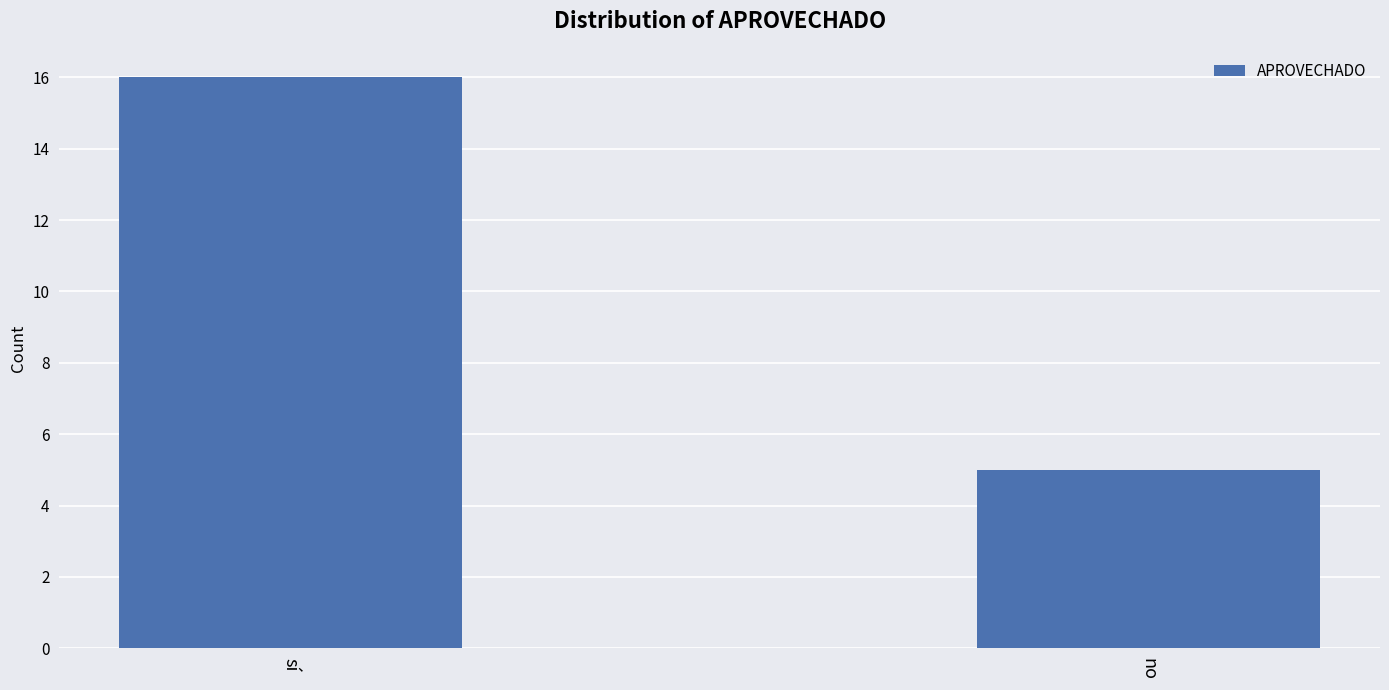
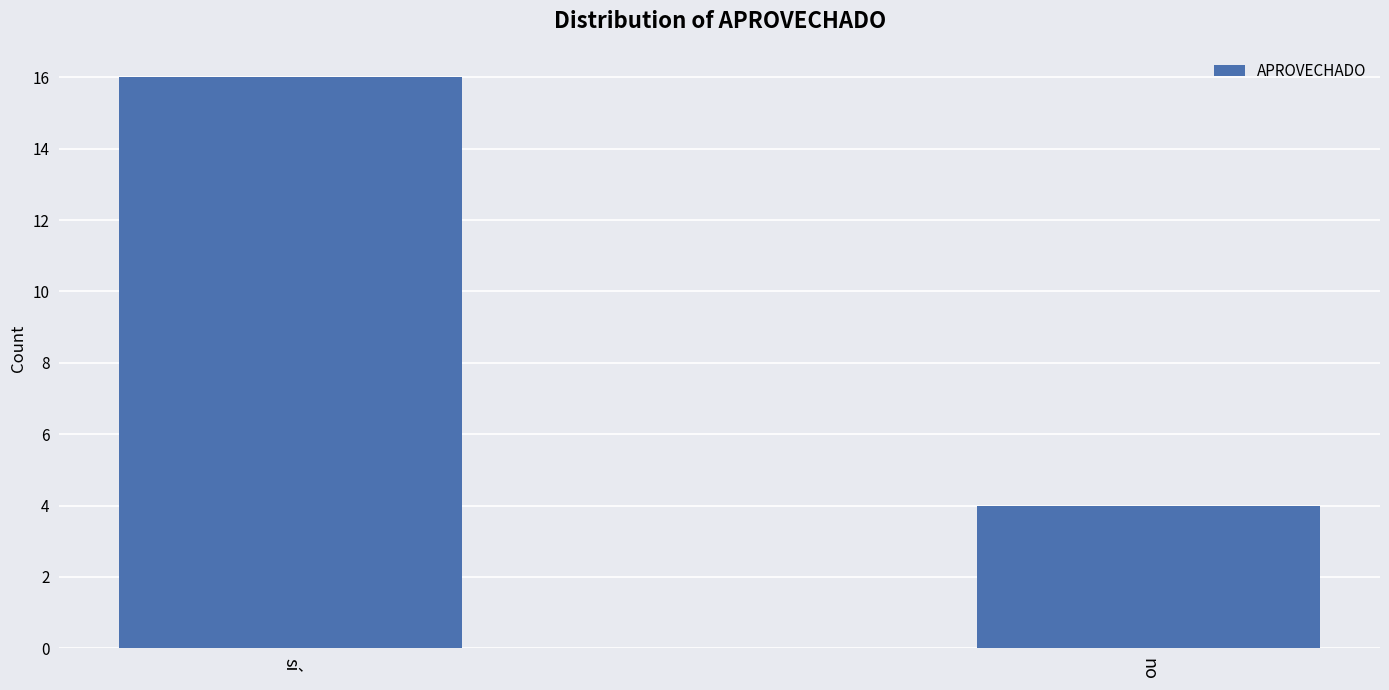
no: 5 -> 4
